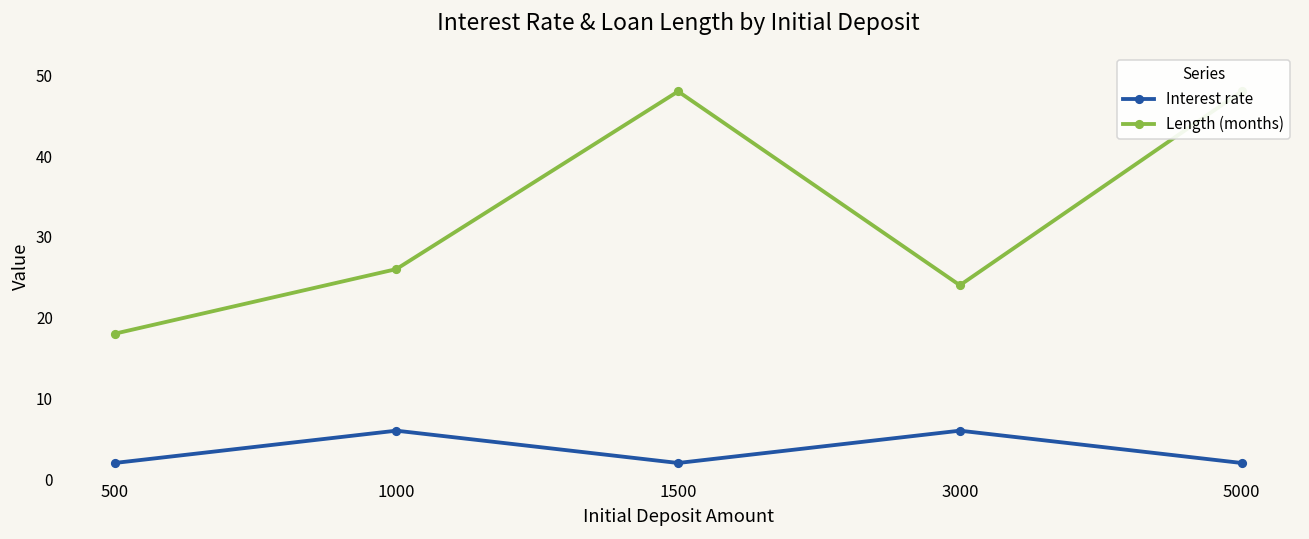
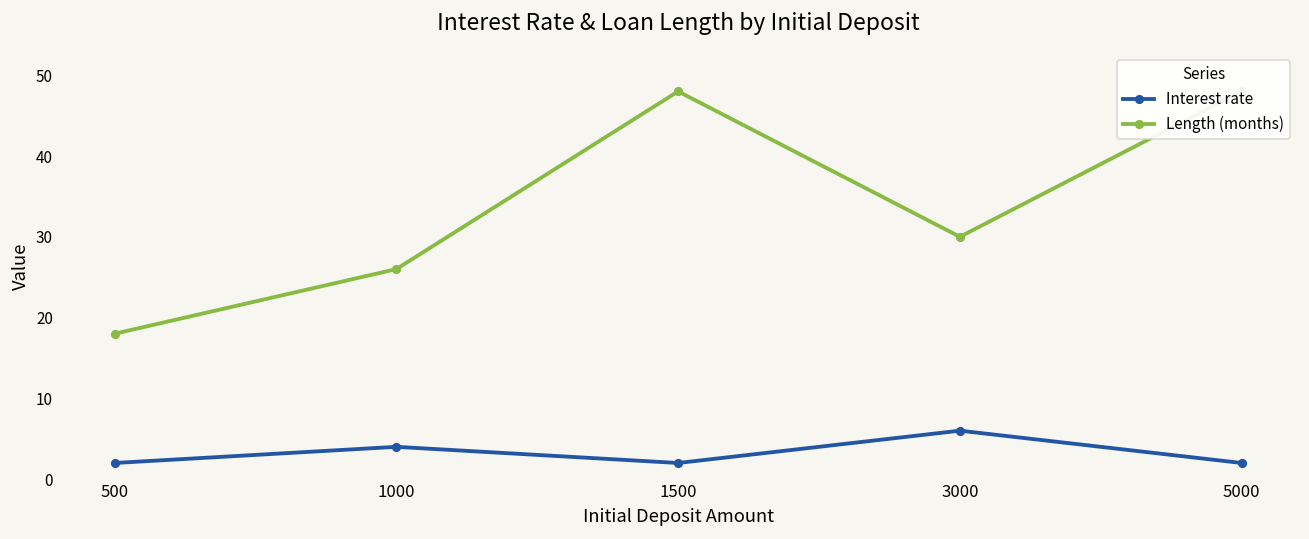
Interest rate, 1000: 6 -> 4
Length (months), 3000: 24 -> 30
